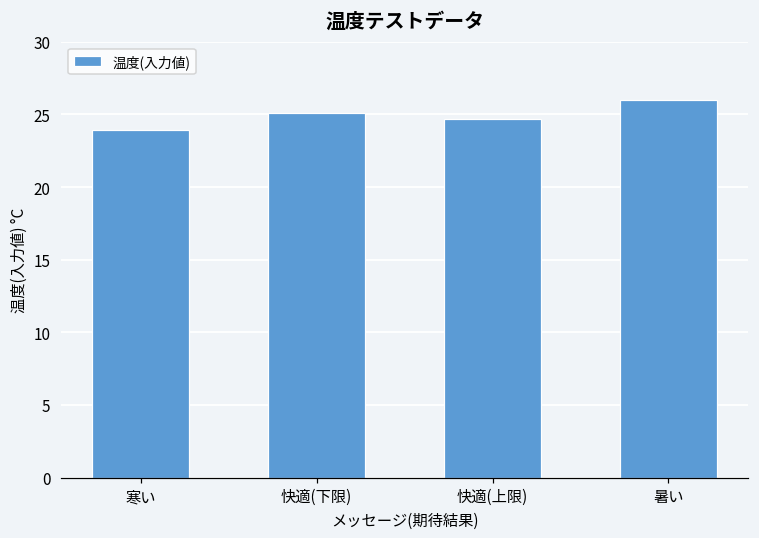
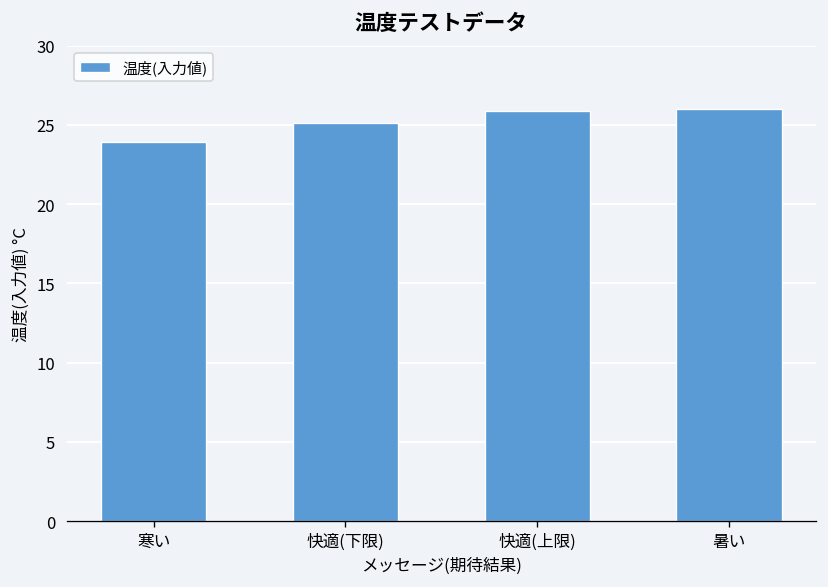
快適(上限): 24.7 -> 25.9
